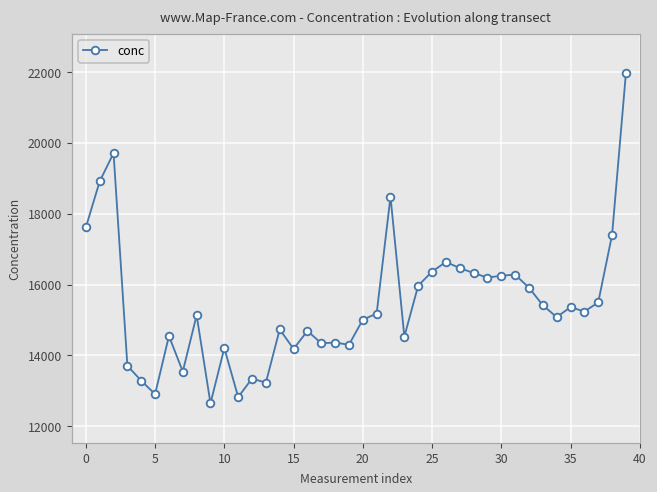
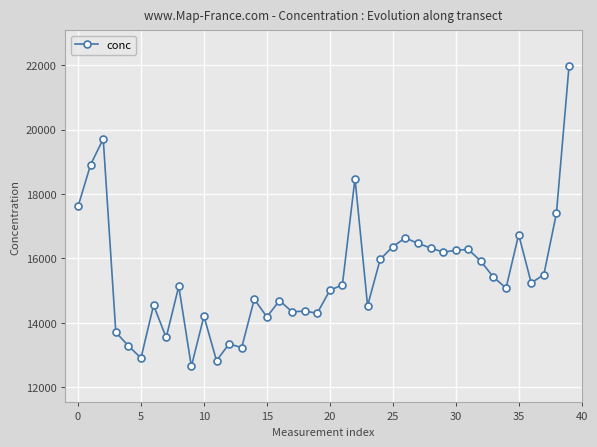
35: 15400 -> 16700
